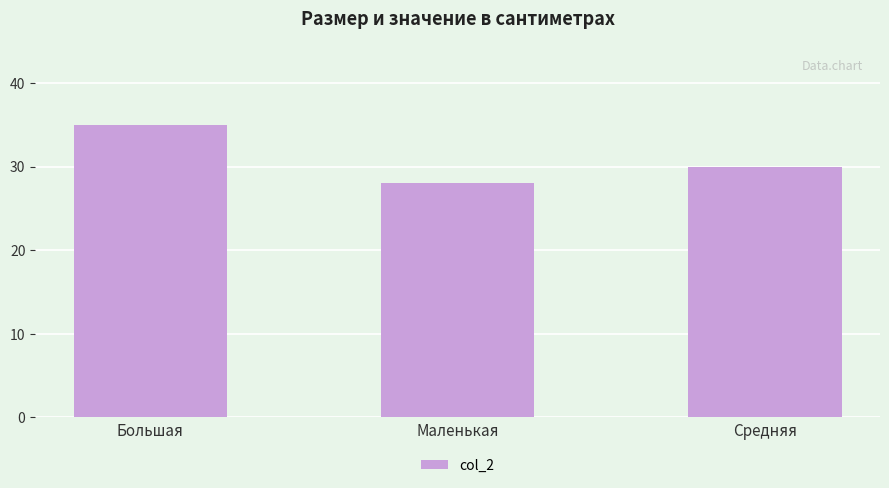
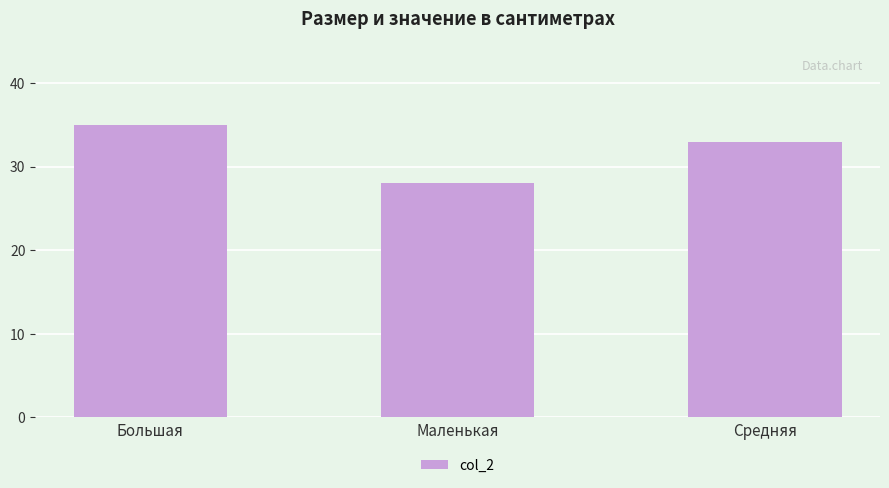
Средняя: 30 -> 33
